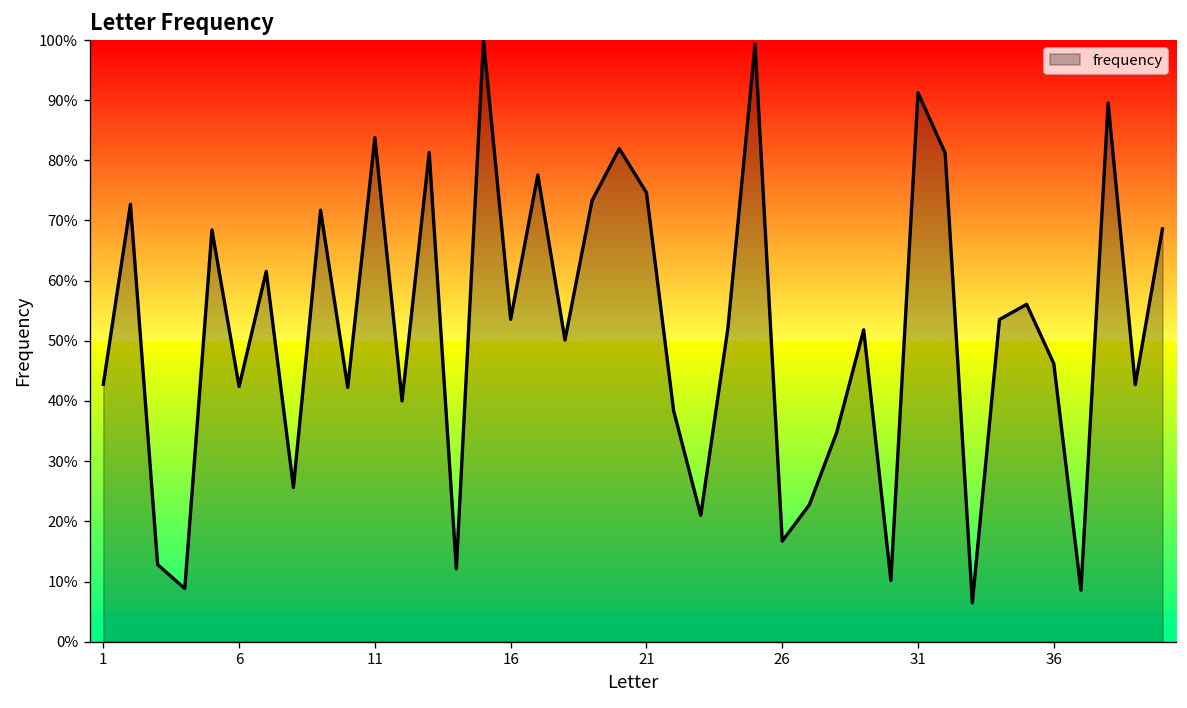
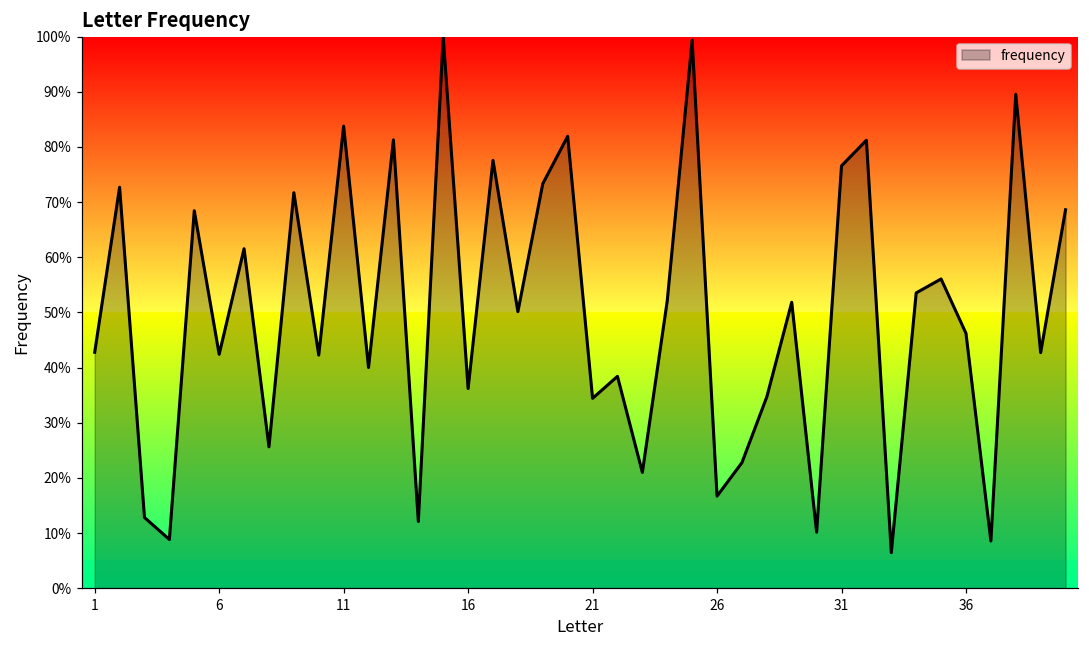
16: 54% -> 36%
21: 75% -> 34%
31: 91% -> 77%
